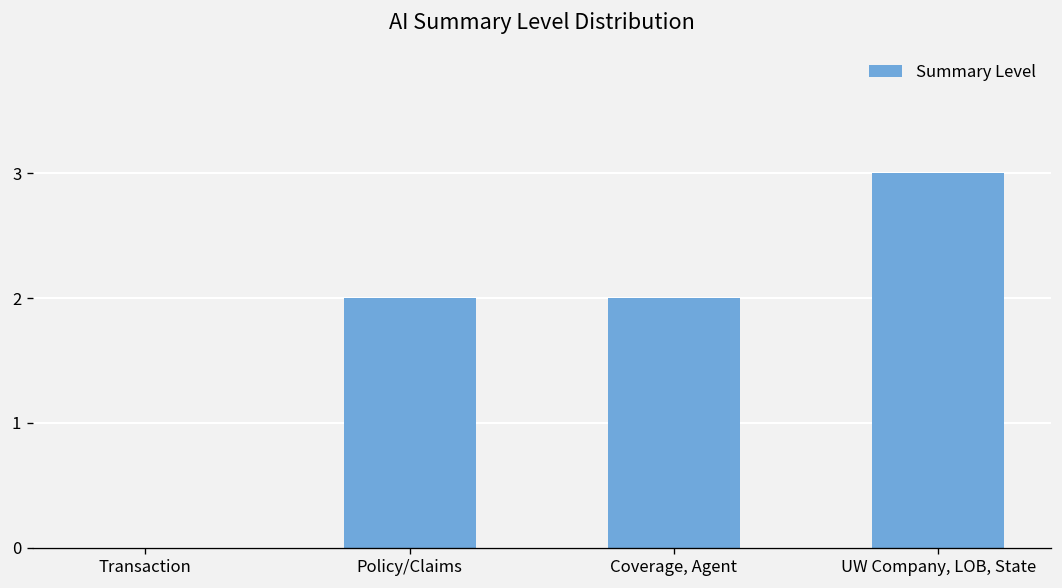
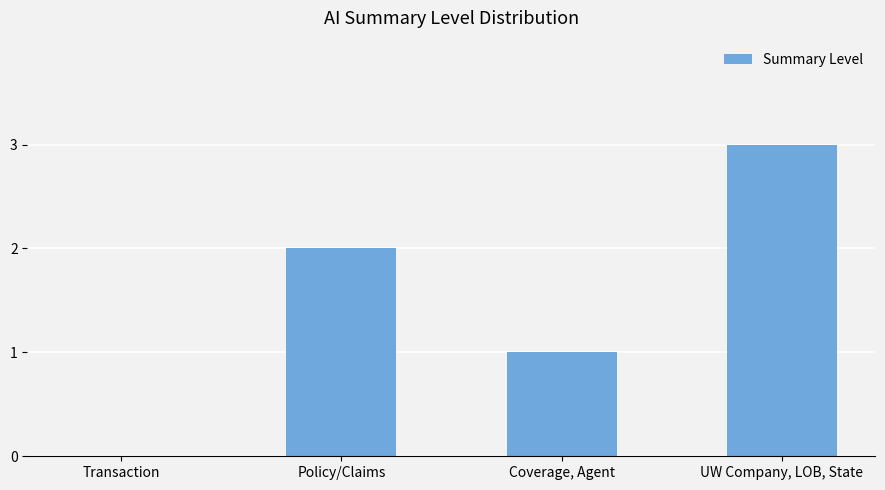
Coverage, Agent: 2 -> 1
